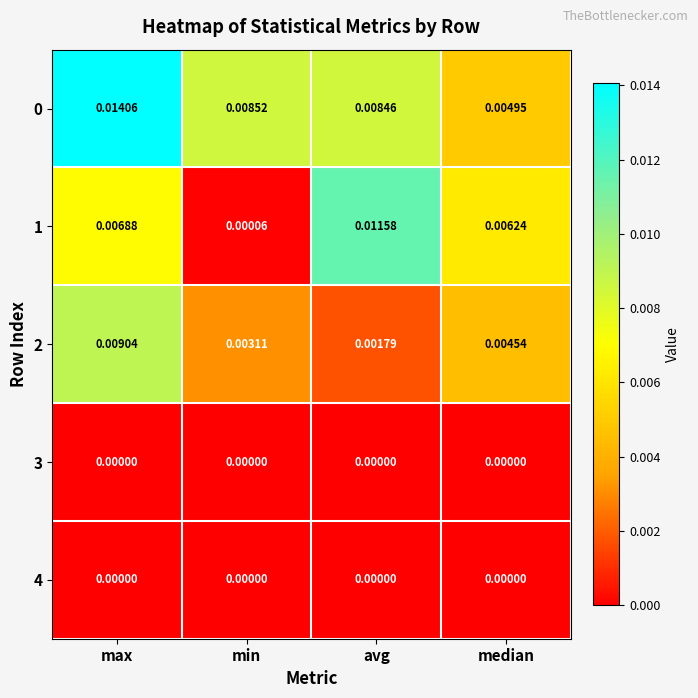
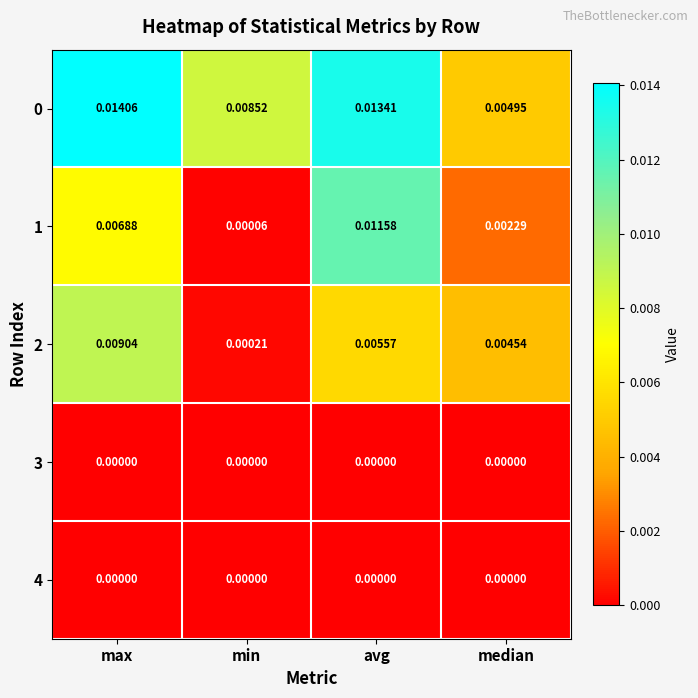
0, avg: 0.00846 -> 0.01341
1, median: 0.00624 -> 0.00229
2, min: 0.00311 -> 0.00021
2, avg: 0.00179 -> 0.00557
